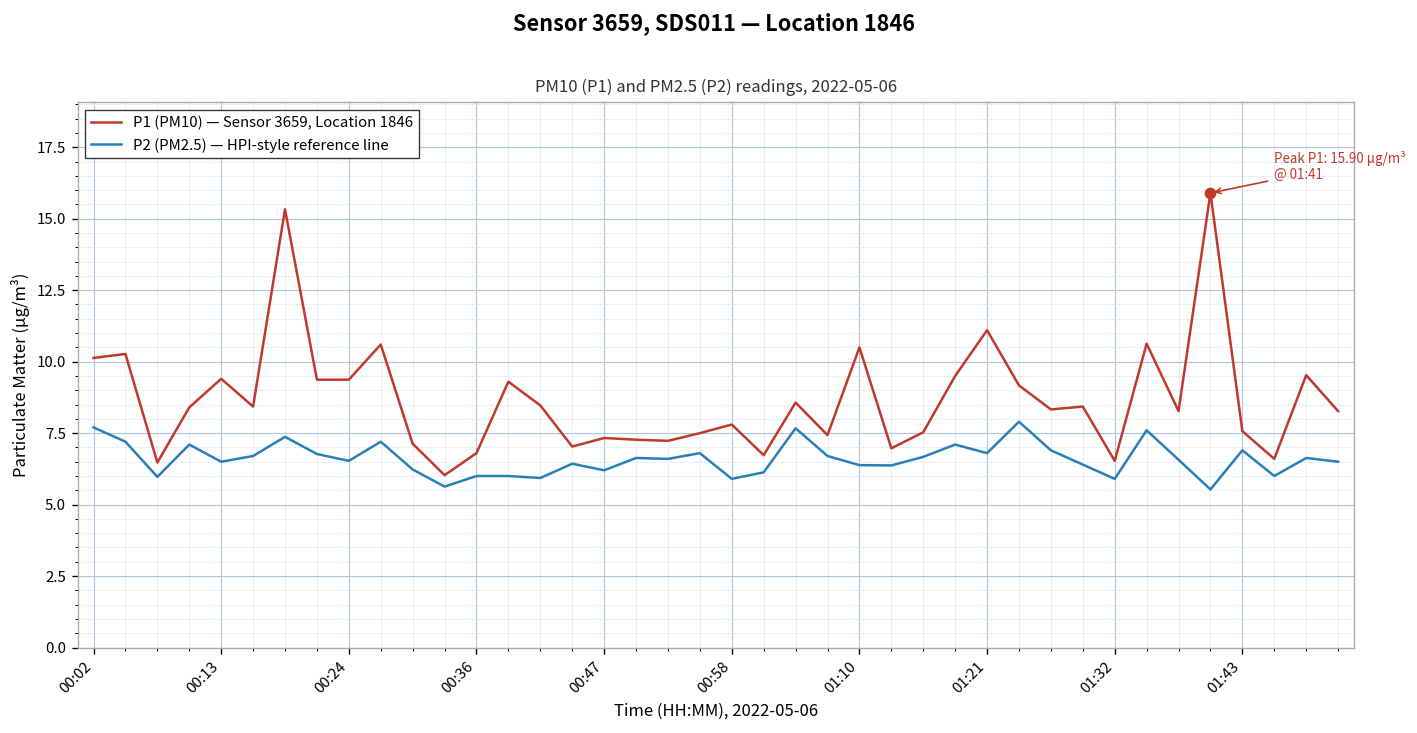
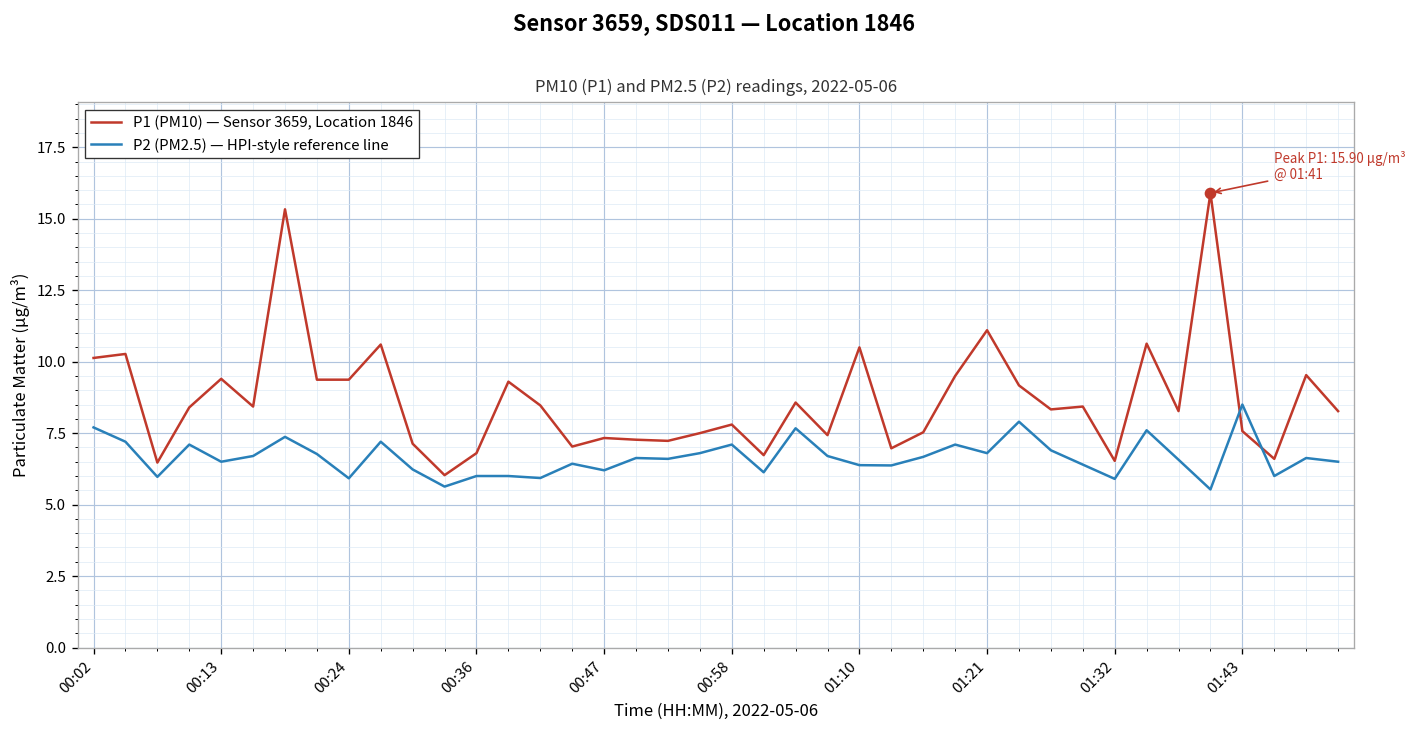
P2 (PM2.5) — HPI-style reference line, 00:24: 6.5 -> 5.9
P2 (PM2.5) — HPI-style reference line, 00:58: 5.9 -> 7.1
P2 (PM2.5) — HPI-style reference line, 01:43: 6.9 -> 8.5
